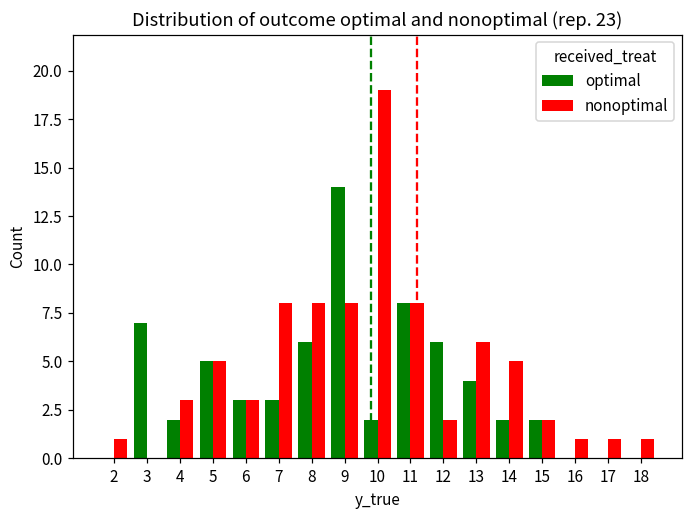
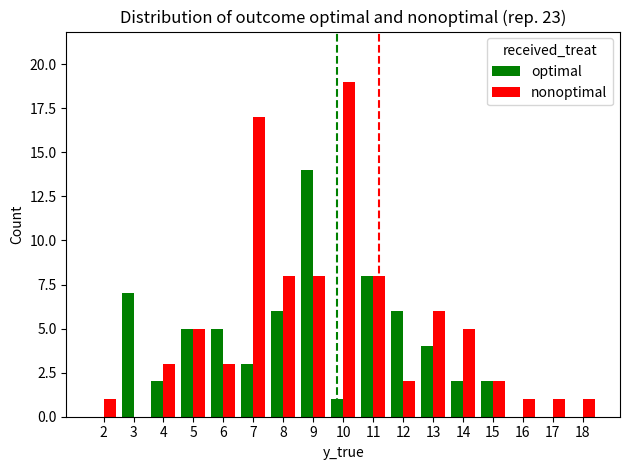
optimal, 6: 3 -> 5
nonoptimal, 7: 8 -> 17
optimal, 10: 2 -> 1
